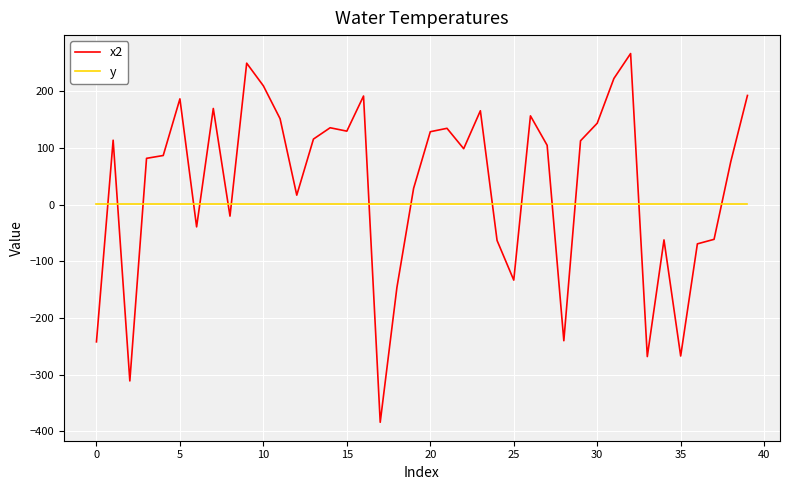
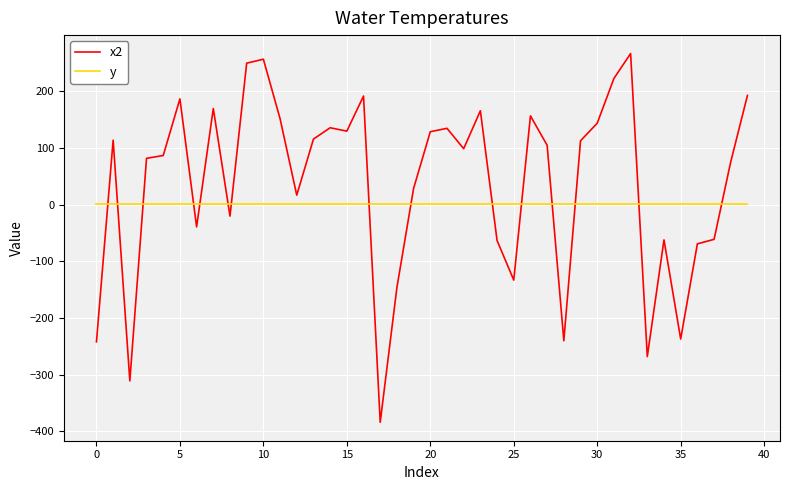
x2, 10: 210 -> 260
x2, 35: -270 -> -240
